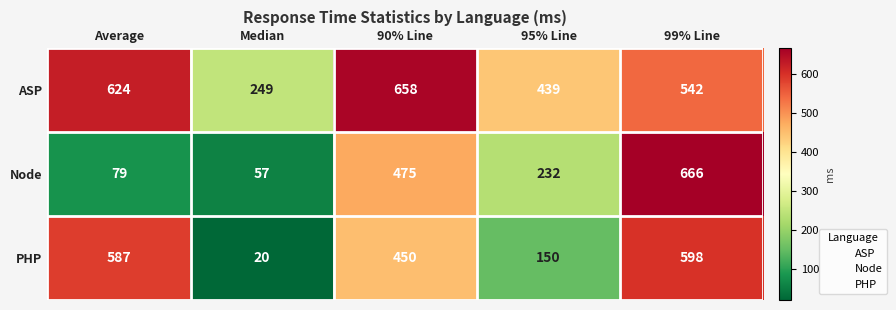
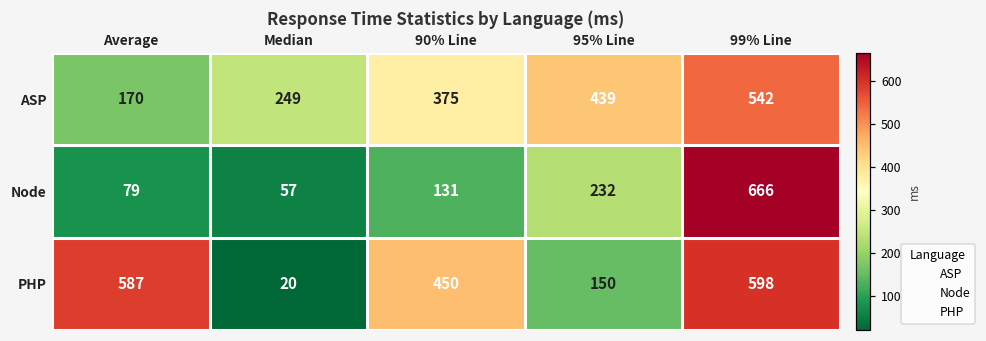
ASP, Average: 624 -> 170
ASP, 90% Line: 658 -> 375
Node, 90% Line: 475 -> 131
